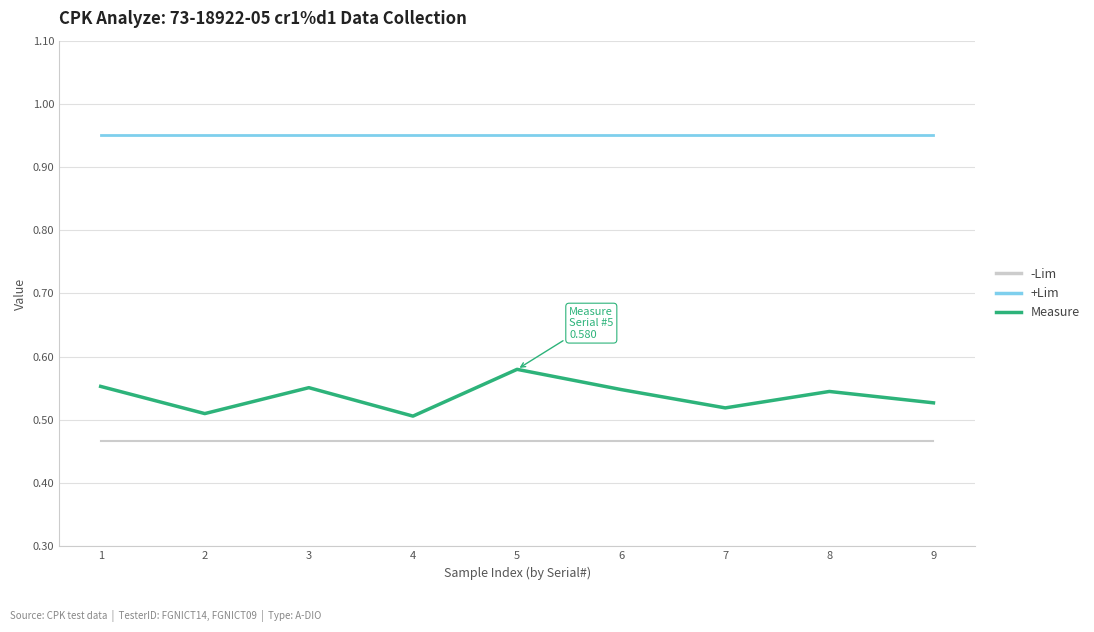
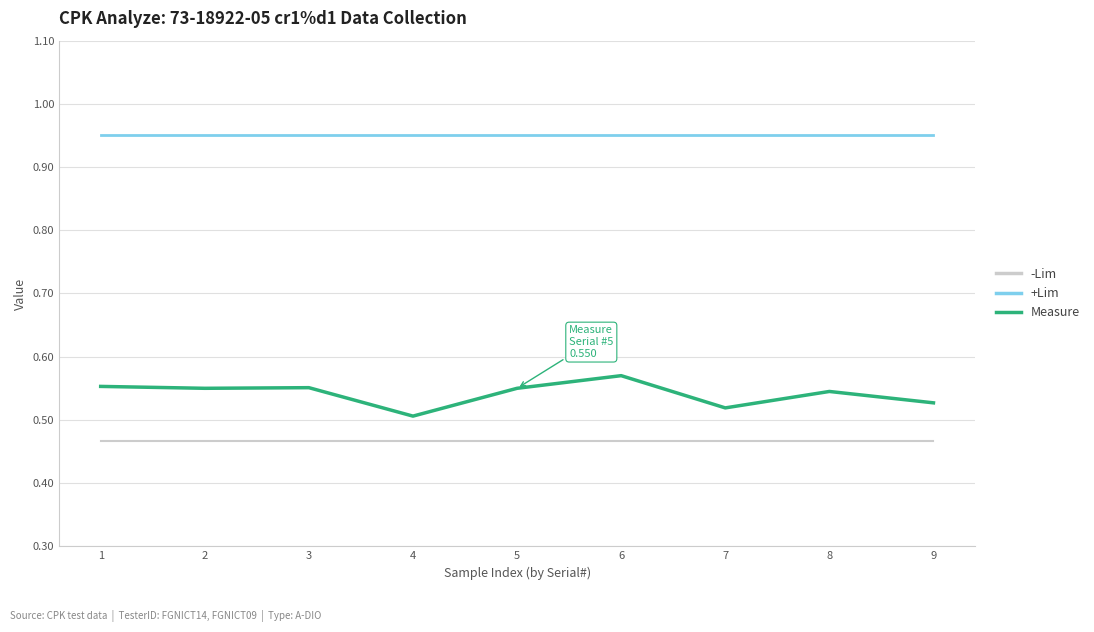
Measure, 2: 0.51 -> 0.55
Measure, 5: 0.580 -> 0.550
Measure, 6: 0.55 -> 0.57
